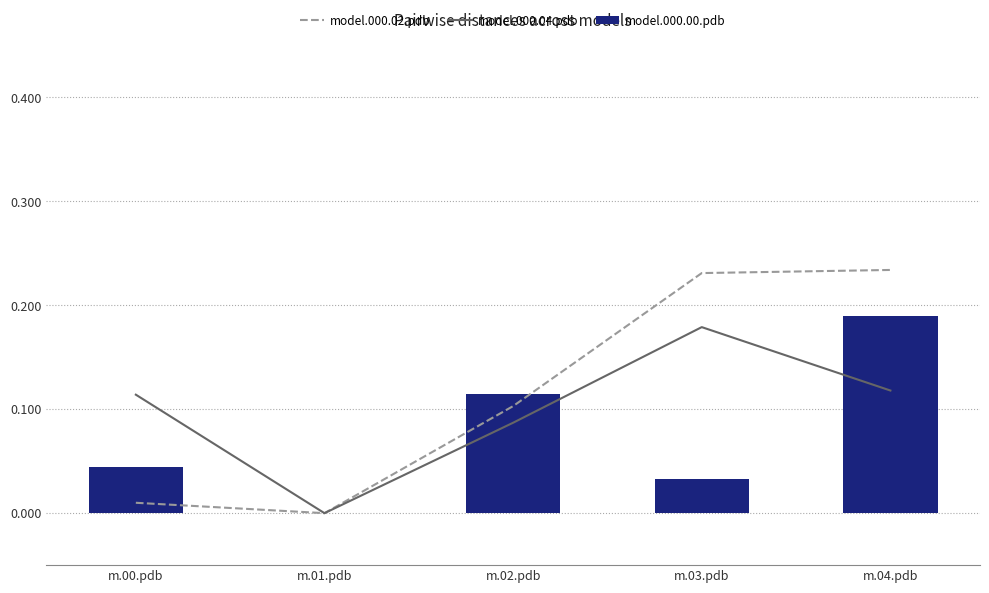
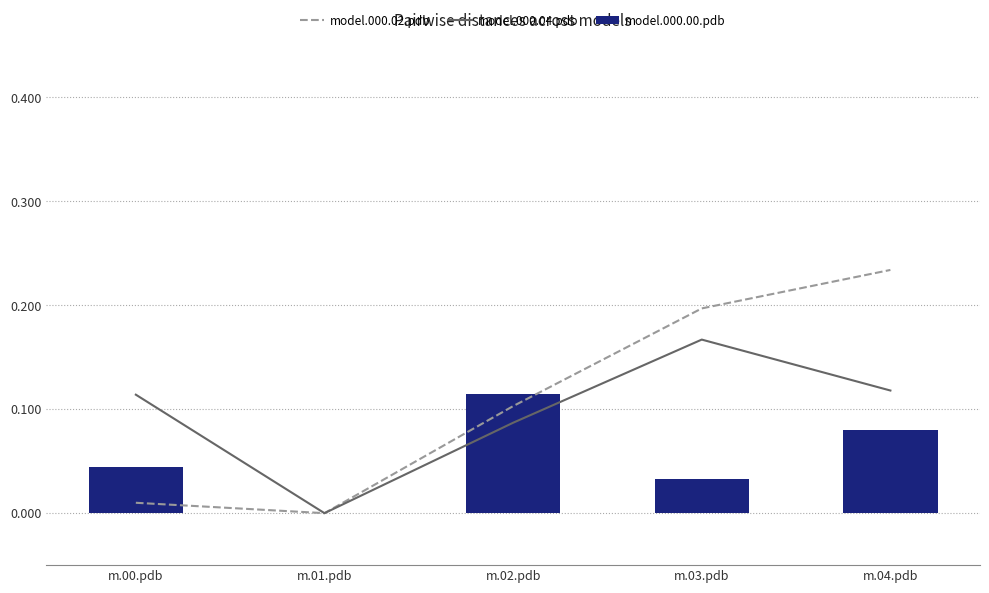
model.000.02.pdb, m.03.pdb: 0.231 -> 0.197
model.000.04.pdb, m.03.pdb: 0.179 -> 0.167
model.000.00.pdb, m.04.pdb: 0.19 -> 0.08
